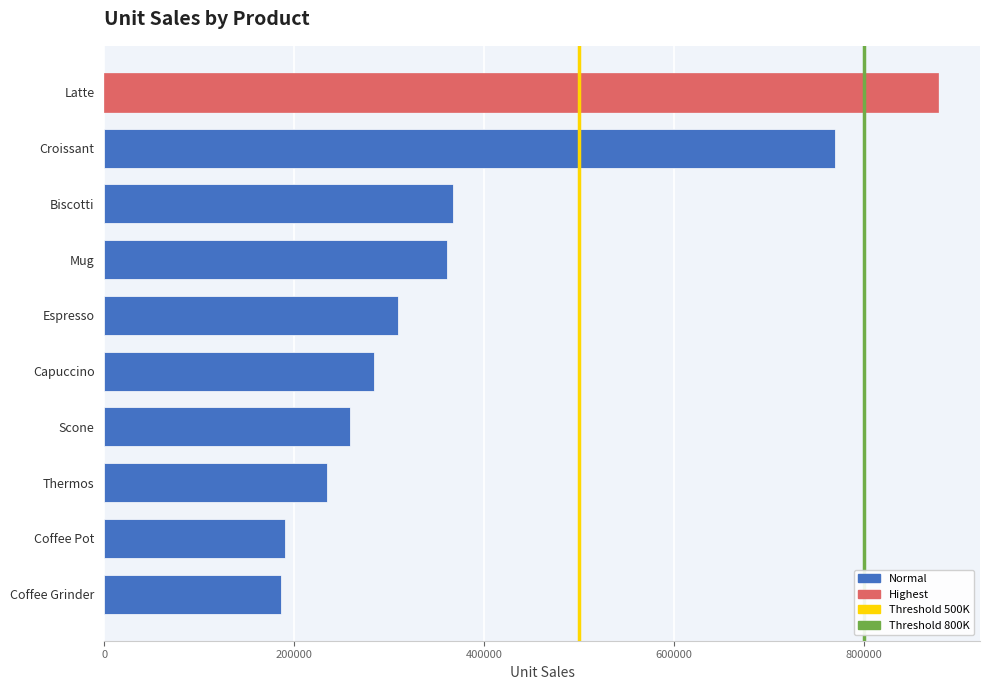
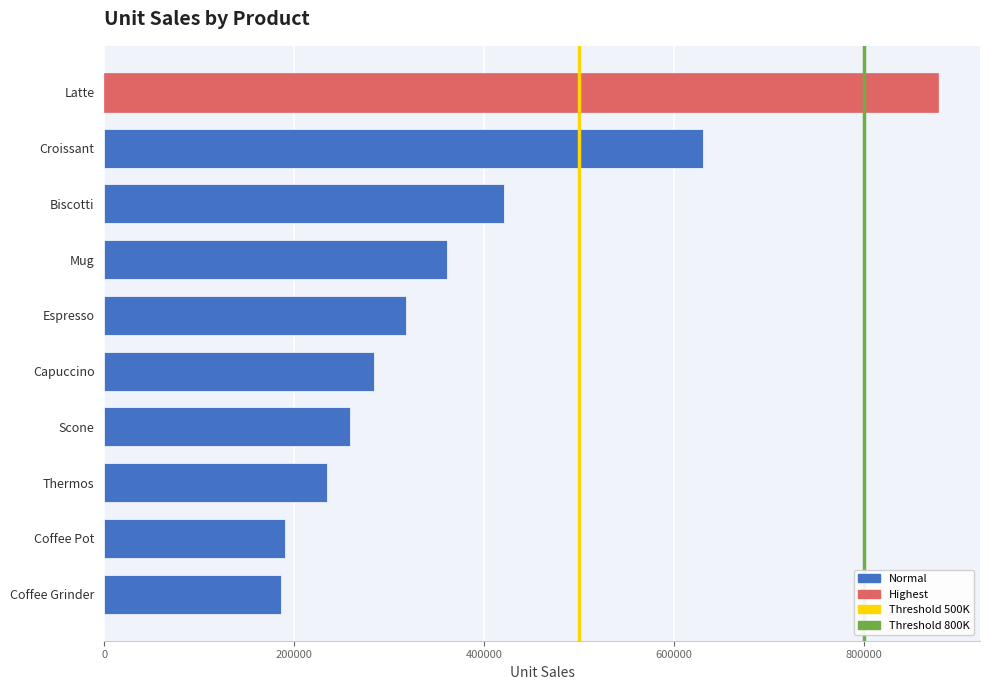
Croissant: 770000 -> 630000
Biscotti: 370000 -> 420000
Espresso: 310000 -> 320000
